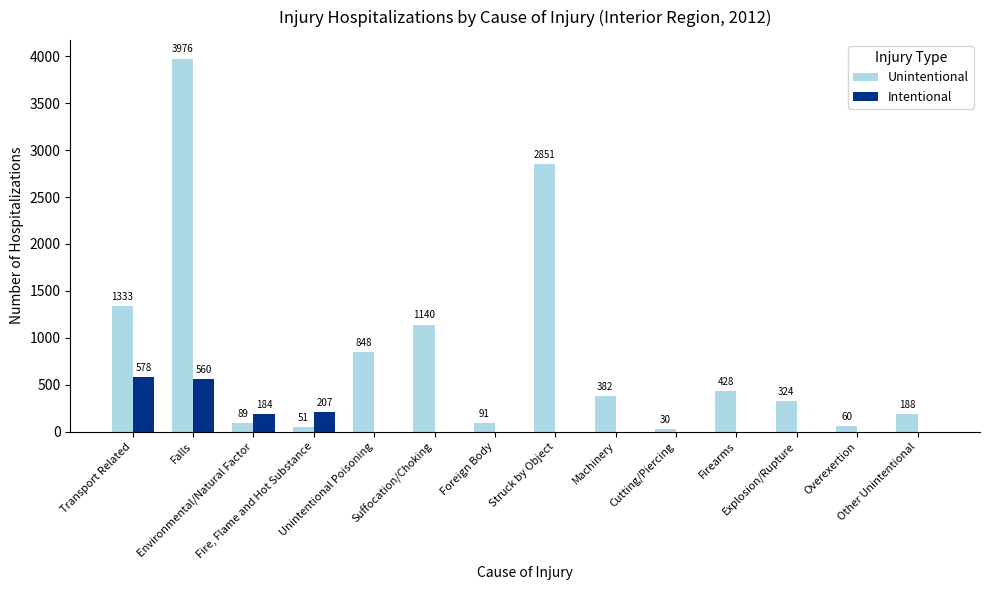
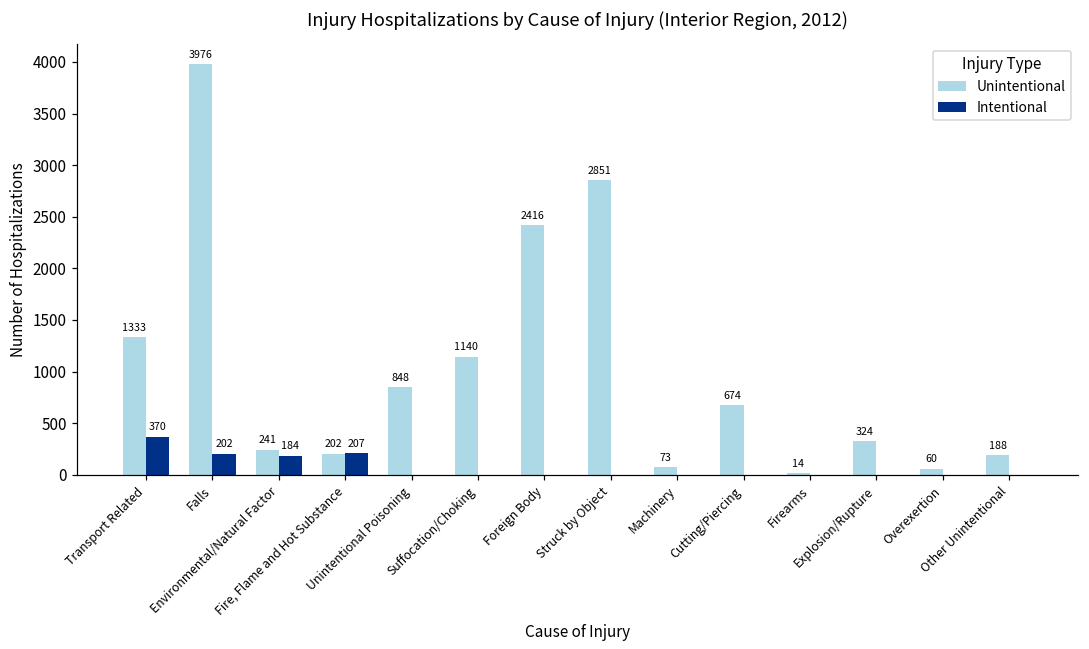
Intentional, Transport Related: 578 -> 370
Intentional, Falls: 560 -> 202
Unintentional, Environmental/Natural Factor: 89 -> 241
Unintentional, Fire, Flame and Hot Substance: 51 -> 202
Unintentional, Foreign Body: 91 -> 2416
Unintentional, Machinery: 382 -> 73
Unintentional, Cutting/Piercing: 30 -> 674
Unintentional, Firearms: 428 -> 14
